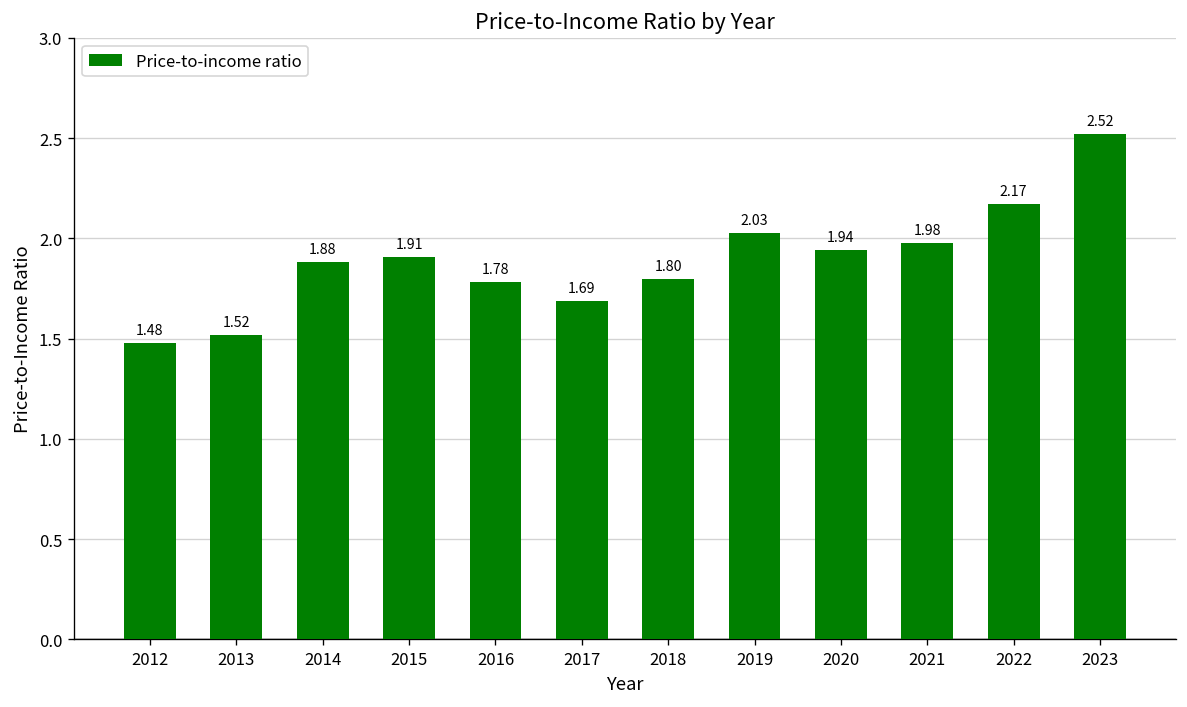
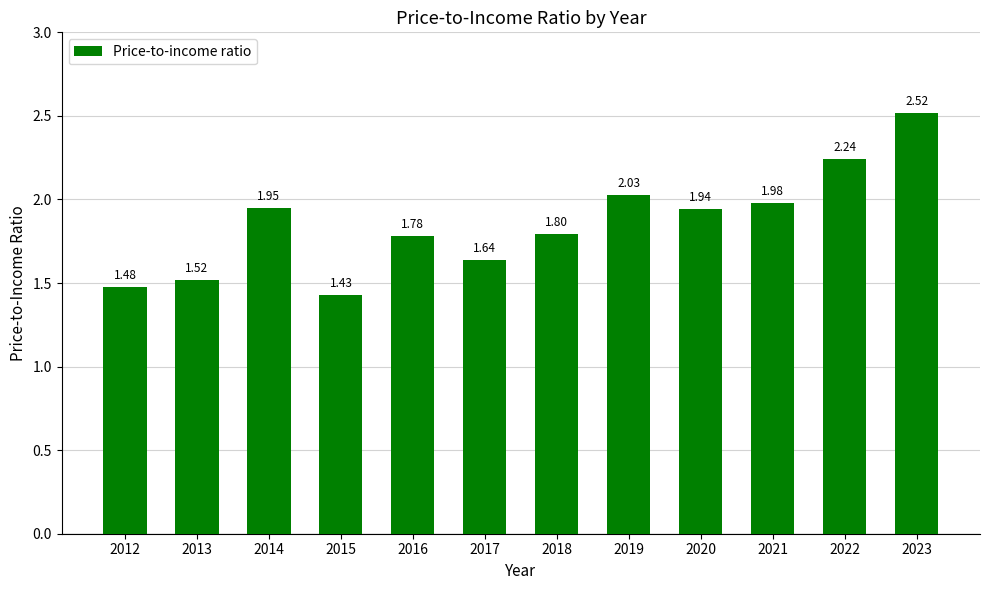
2014: 1.88 -> 1.95
2015: 1.91 -> 1.43
2017: 1.69 -> 1.64
2022: 2.17 -> 2.24
